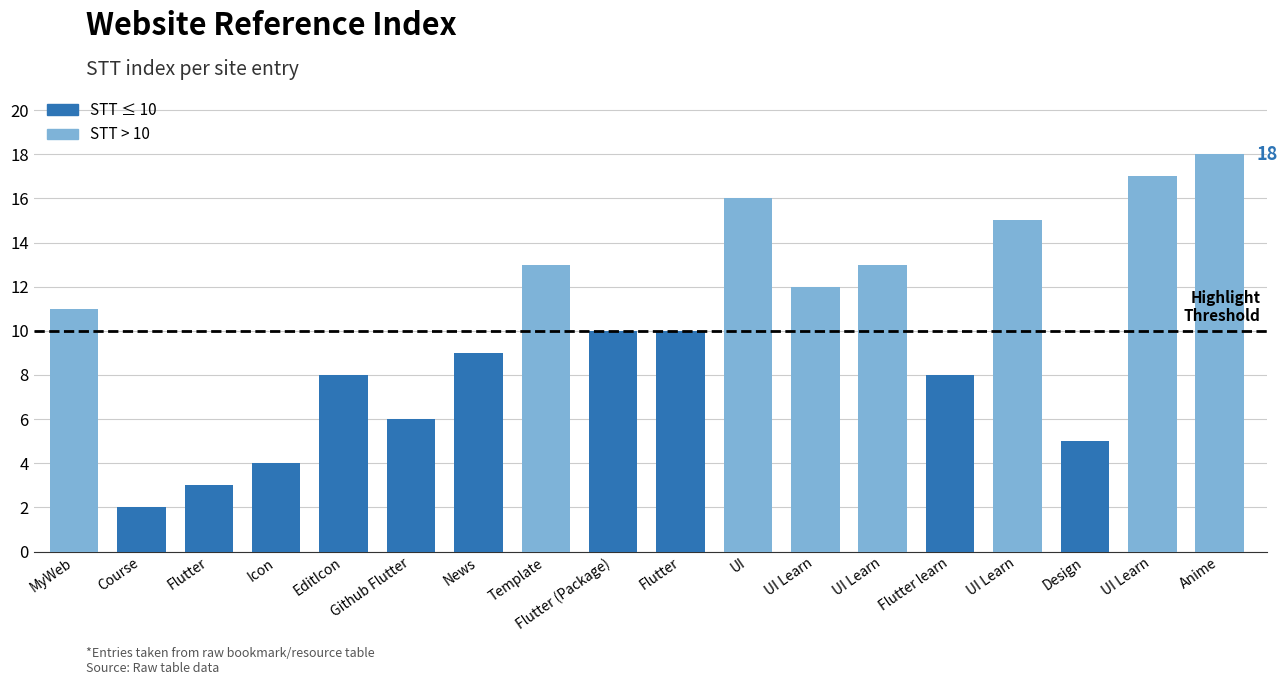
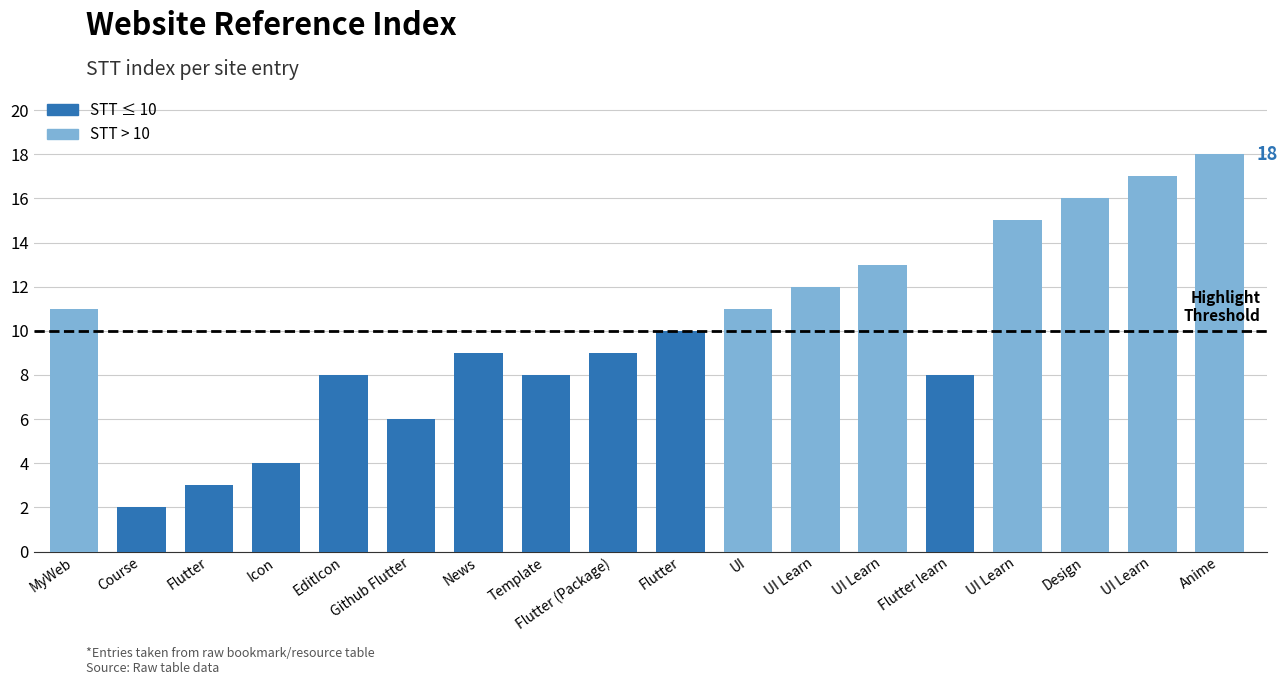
Template: 13 -> 8
Flutter (Package): 10 -> 9
UI: 16 -> 11
Design: 5 -> 16
